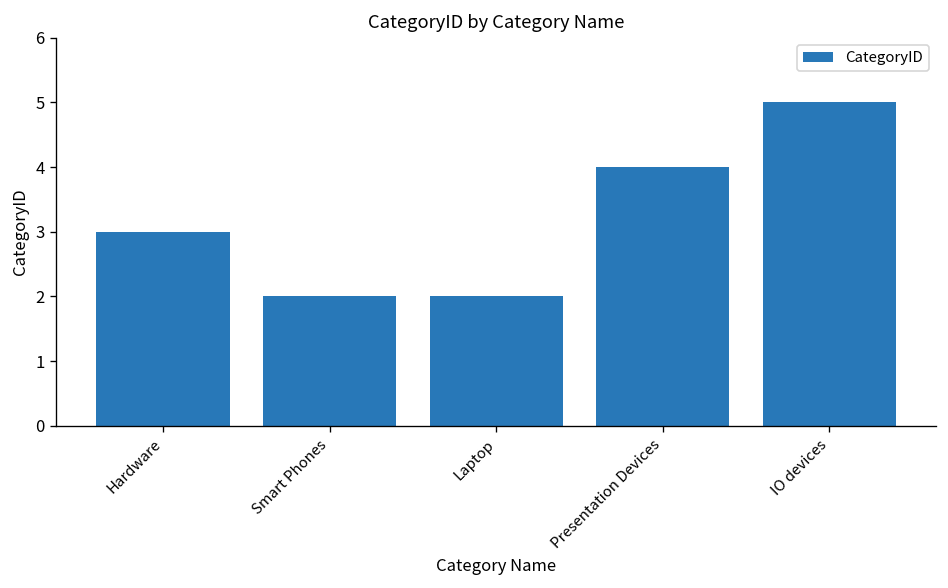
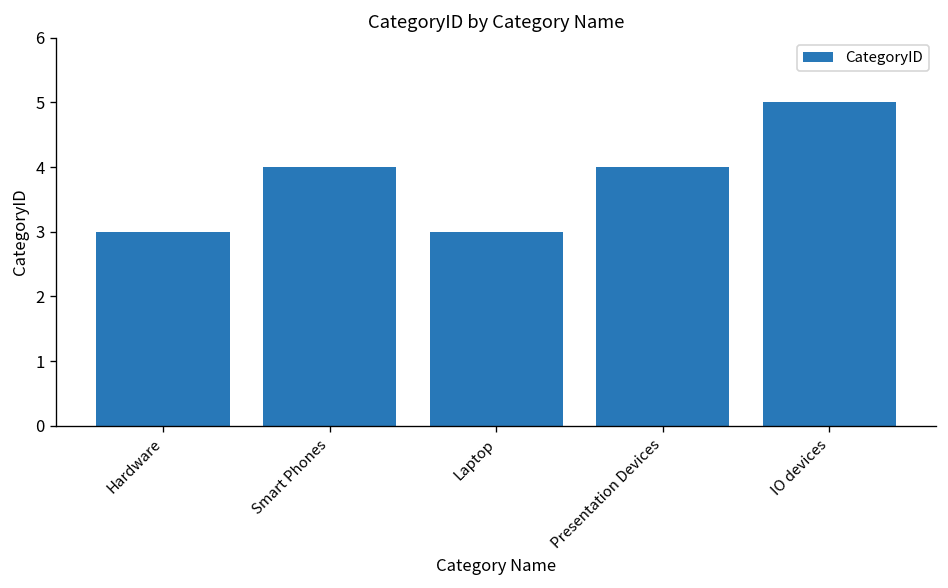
Smart Phones: 2 -> 4
Laptop: 2 -> 3
